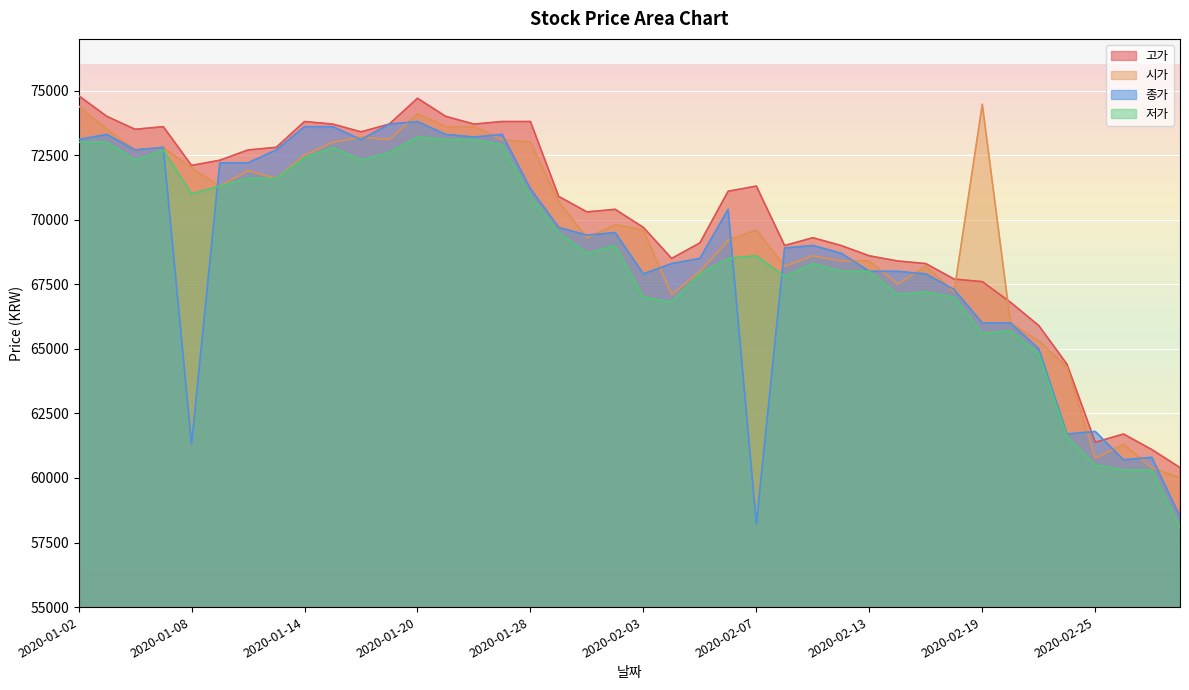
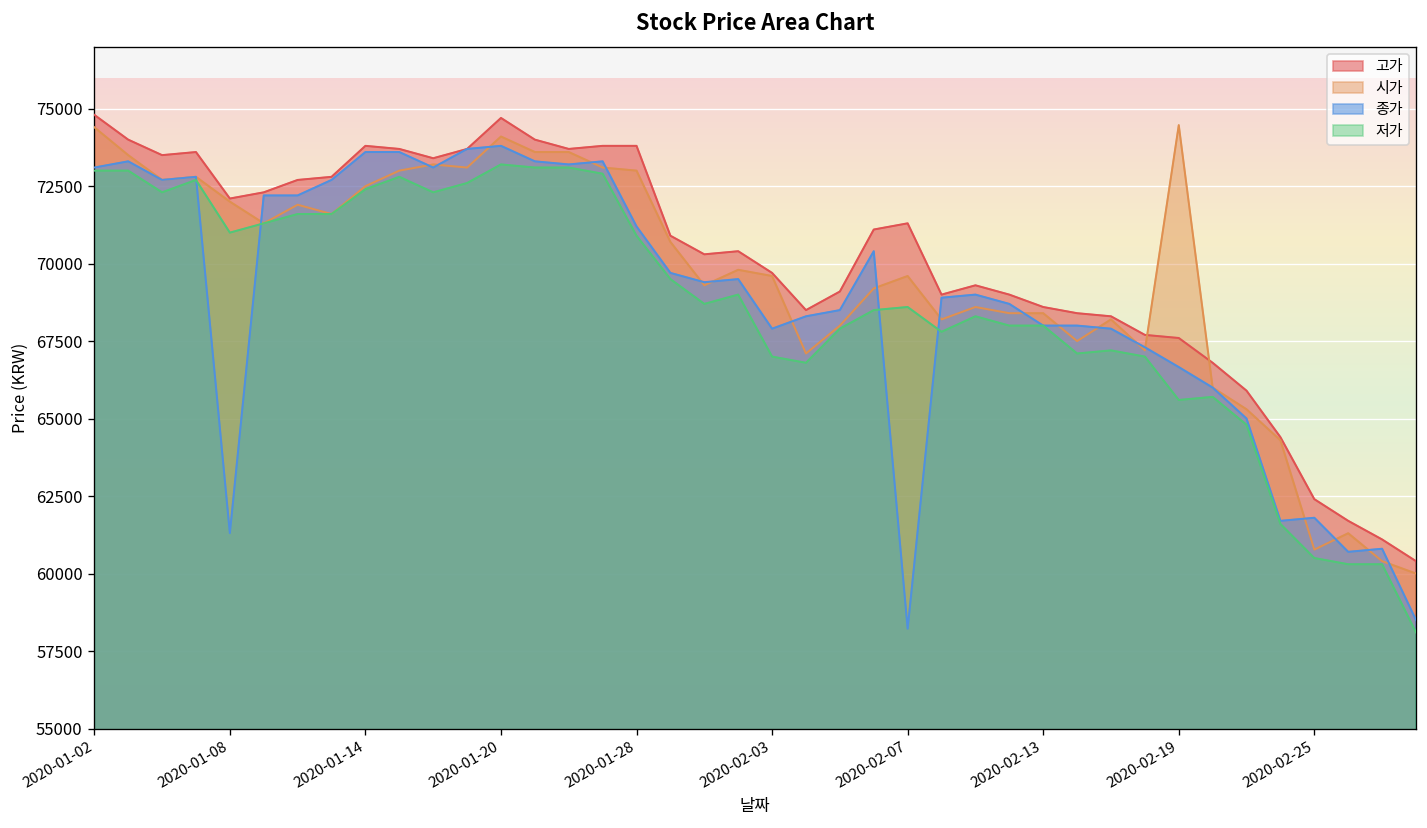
종가, 2020-02-19: 66000 -> 66700
고가, 2020-02-25: 61400 -> 62400
